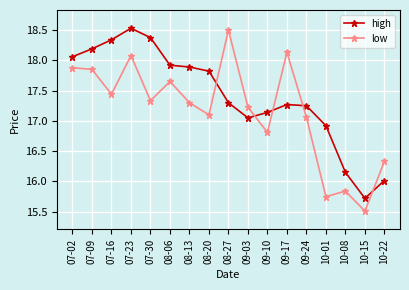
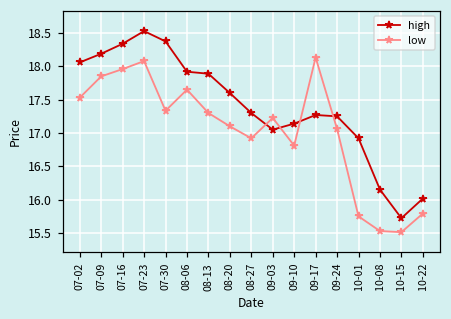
low, 07-02: 17.9 -> 17.5
low, 07-16: 17.4 -> 18.0
high, 08-20: 17.8 -> 17.6
low, 08-27: 18.5 -> 16.9
low, 10-08: 15.8 -> 15.5
low, 10-22: 16.3 -> 15.8
